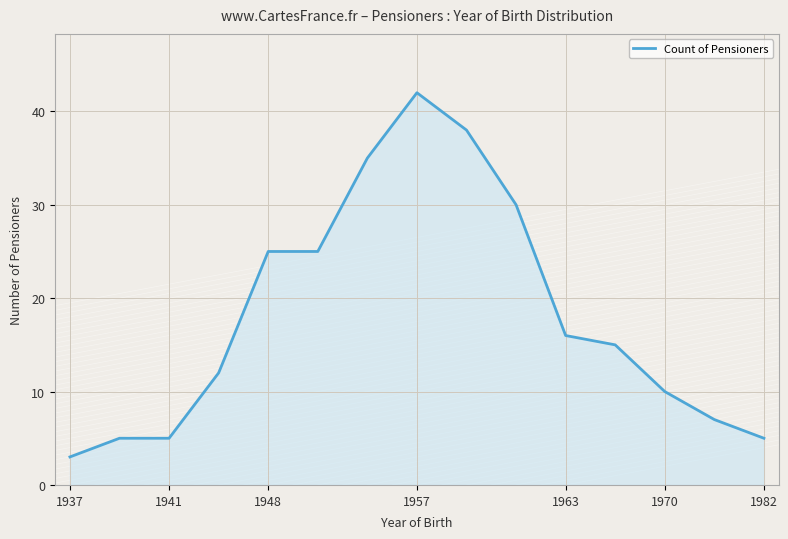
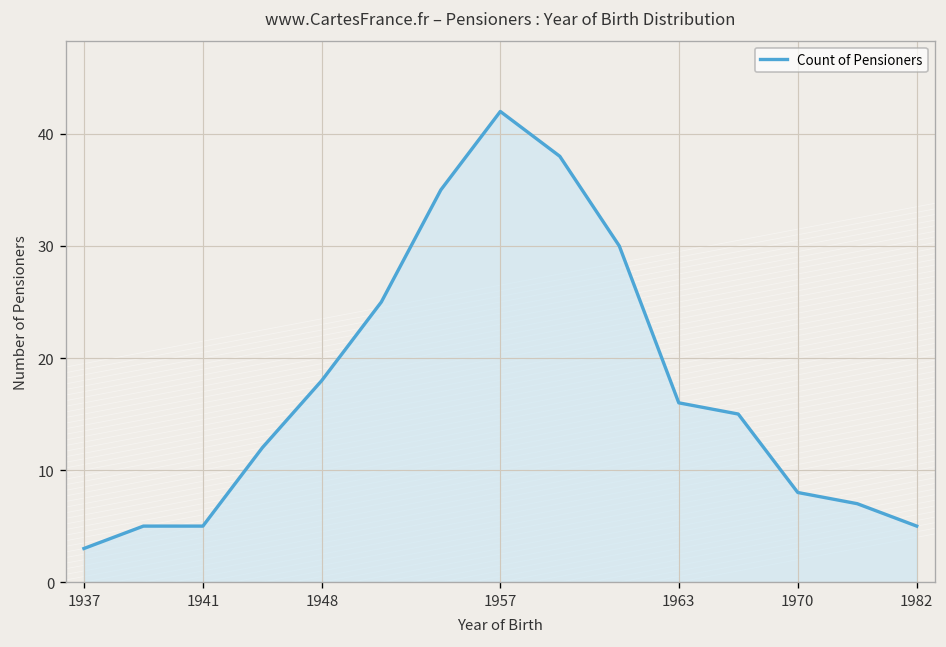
1948: 25 -> 18
1970: 10 -> 8
